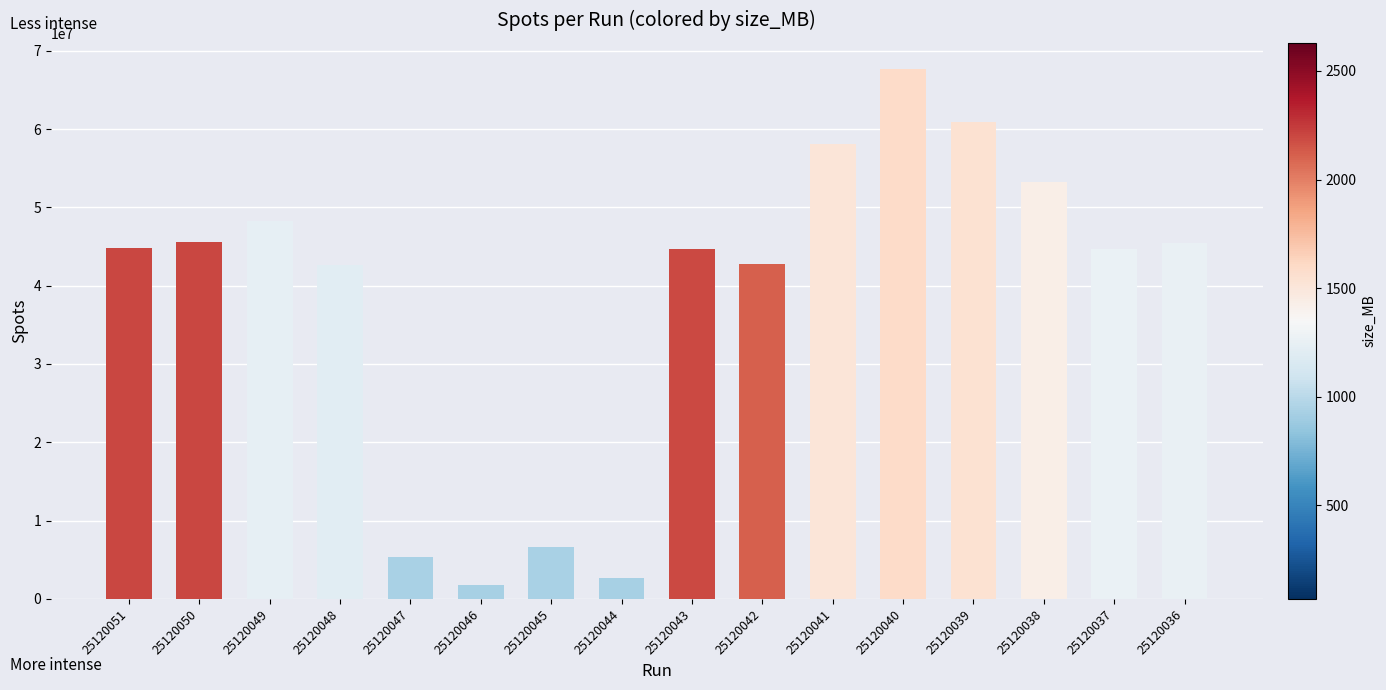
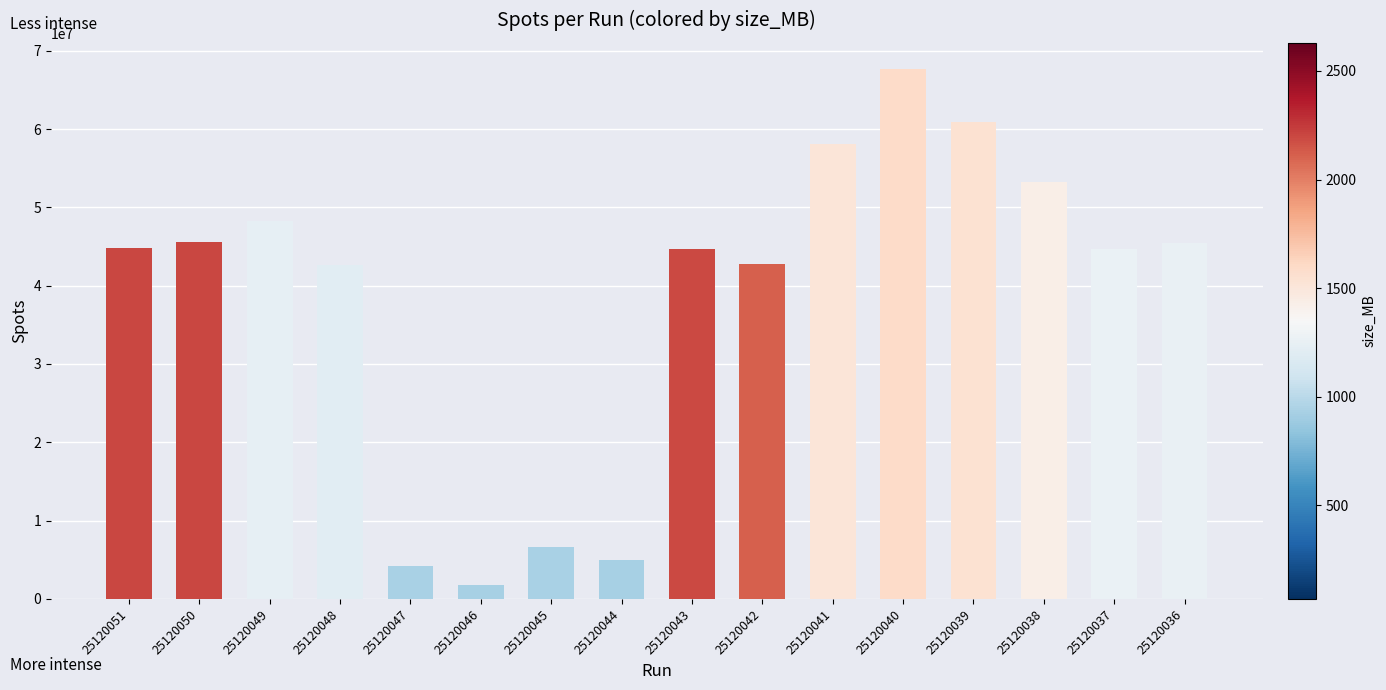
25120047: 5000000 -> 4000000
25120044: 3000000 -> 5000000
